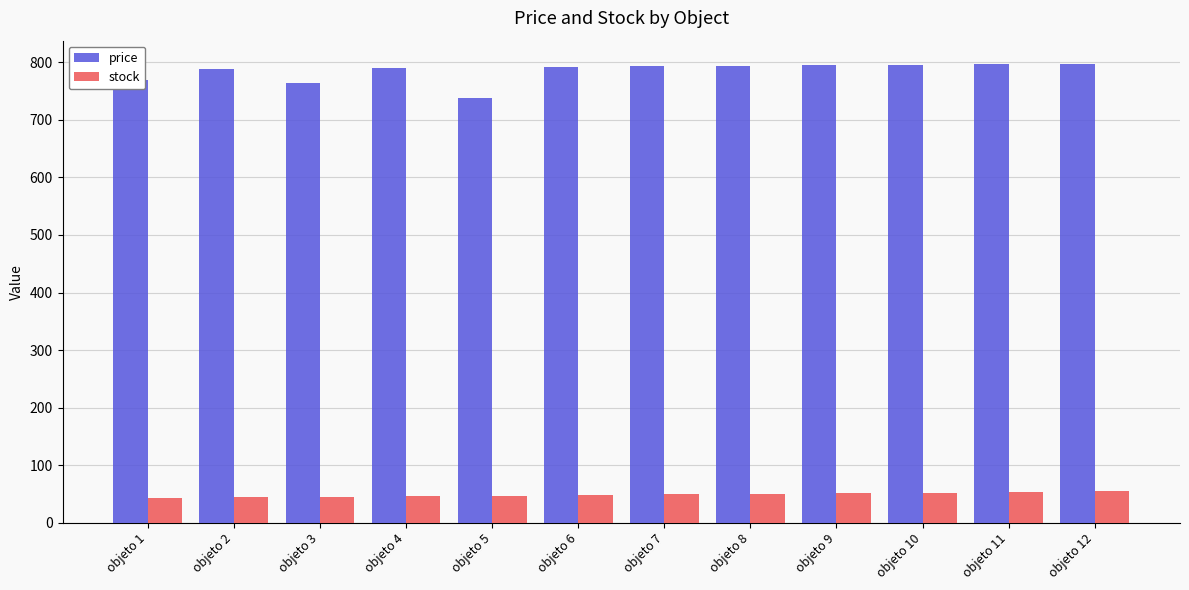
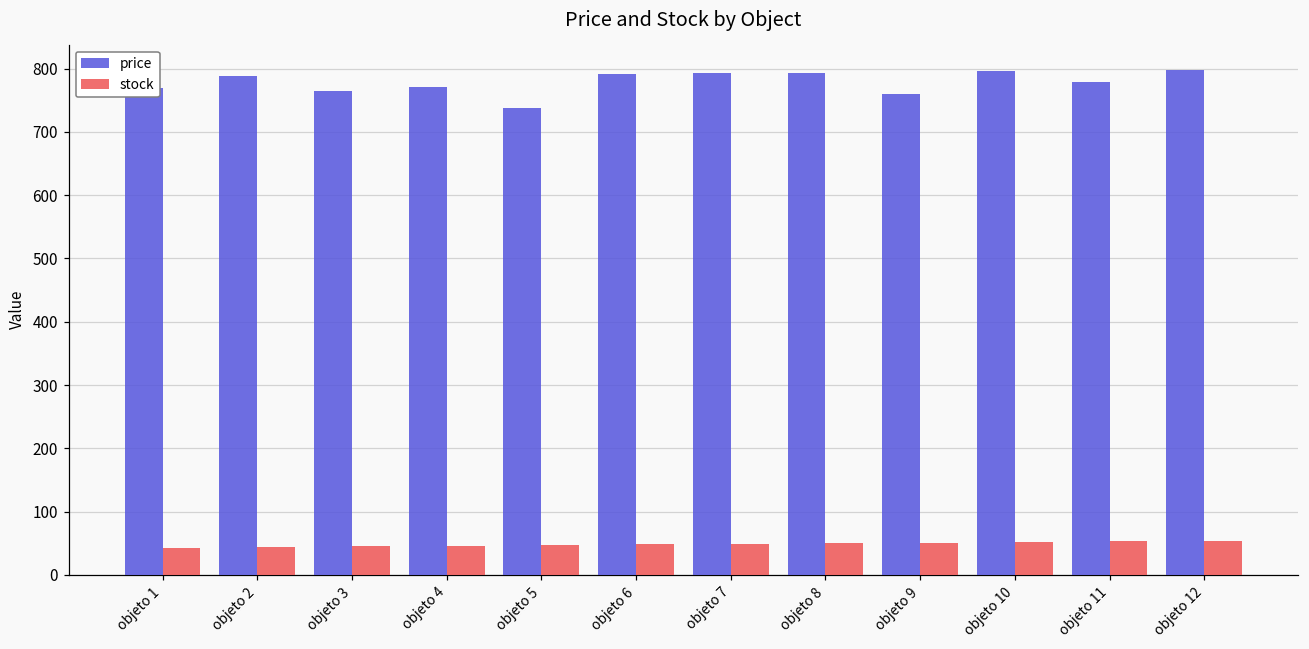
price, objeto 4: 790 -> 770
price, objeto 9: 800 -> 760
price, objeto 11: 800 -> 780
